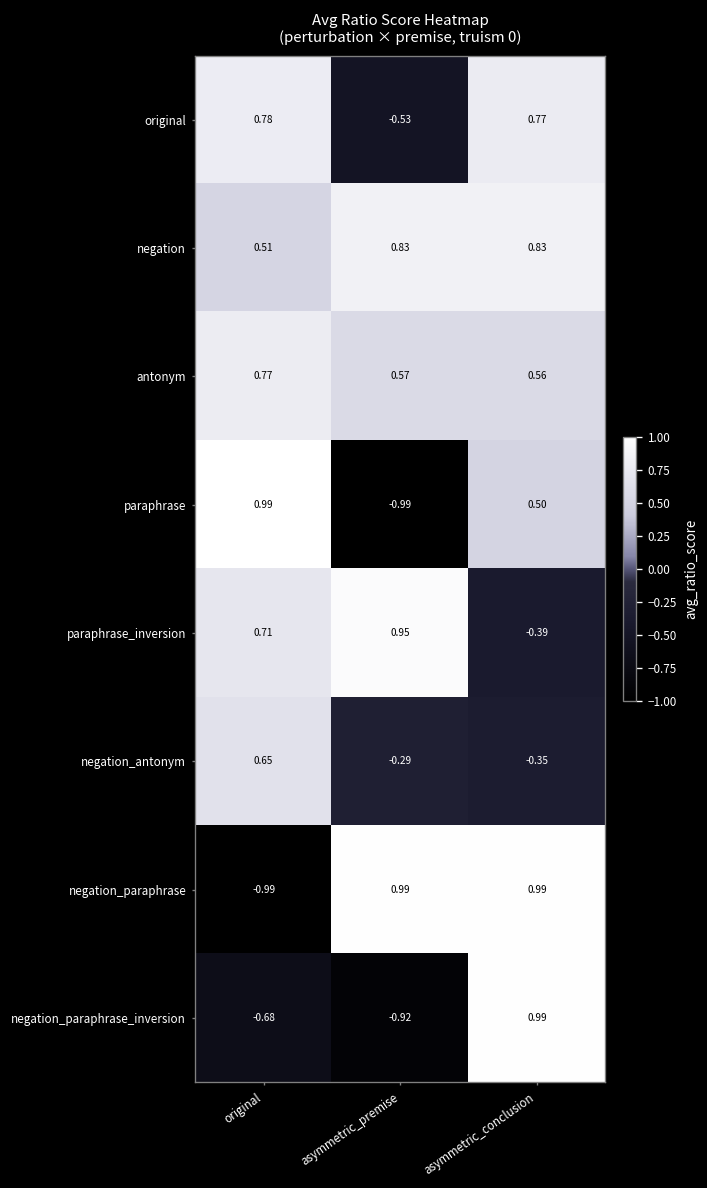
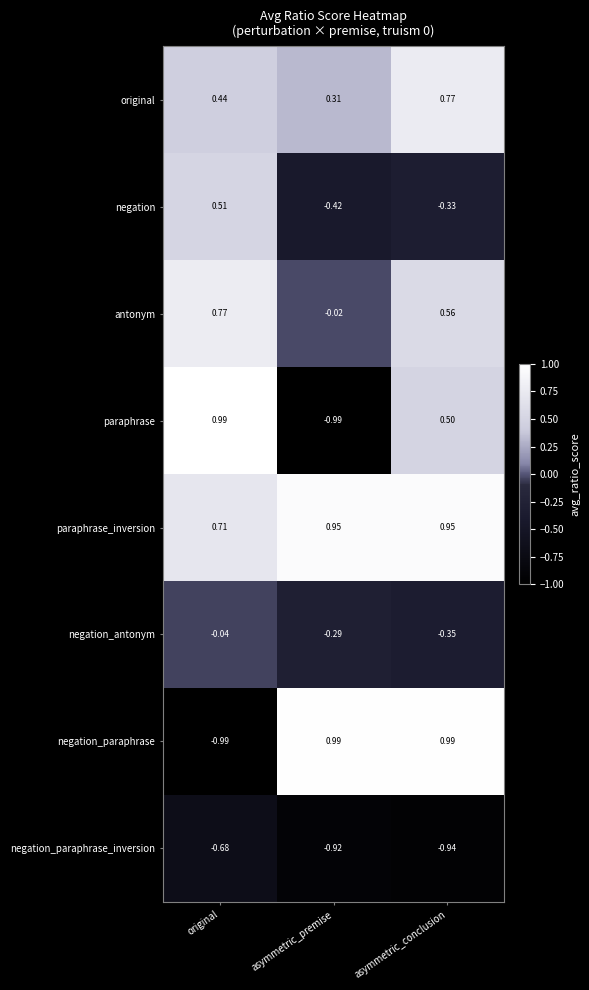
original, original: 0.78 -> 0.44
original, asymmetric_premise: -0.53 -> 0.31
negation, asymmetric_premise: 0.83 -> -0.42
negation, asymmetric_conclusion: 0.83 -> -0.33
antonym, asymmetric_premise: 0.57 -> -0.02
paraphrase_inversion, asymmetric_conclusion: -0.39 -> 0.95
negation_antonym, original: 0.65 -> -0.04
negation_paraphrase_inversion, asymmetric_conclusion: 0.99 -> -0.94
